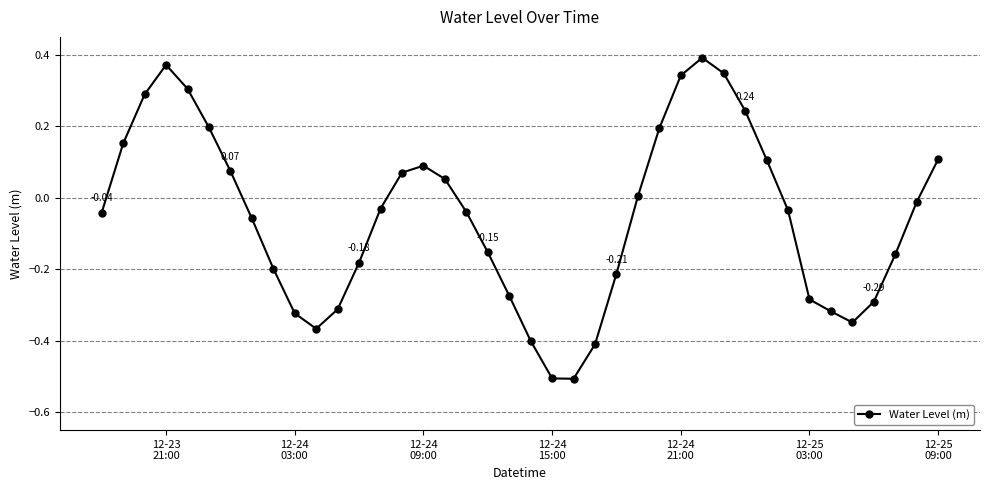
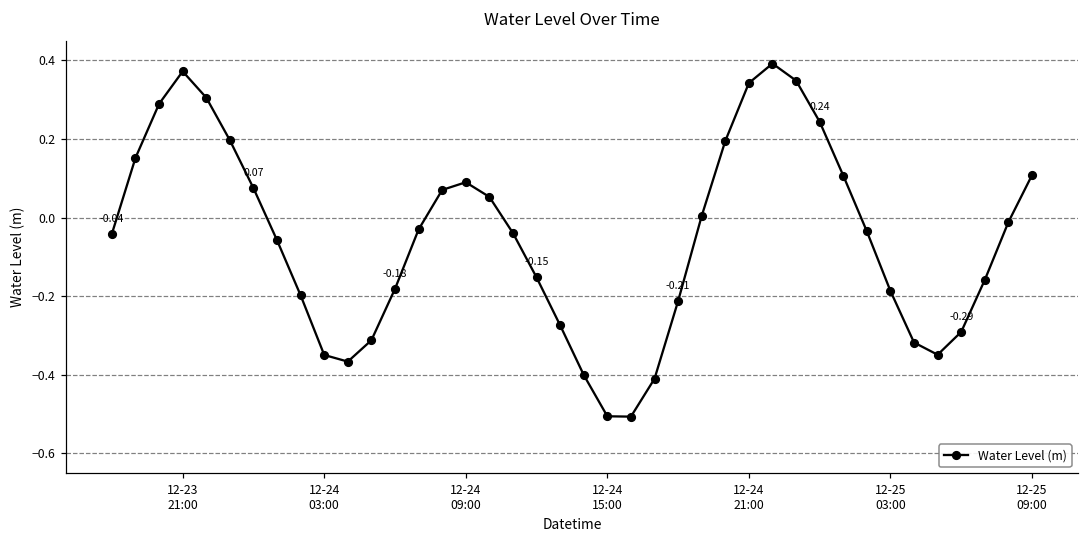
12-24 03:00: -0.32 -> -0.35
12-25 03:00: -0.28 -> -0.19
